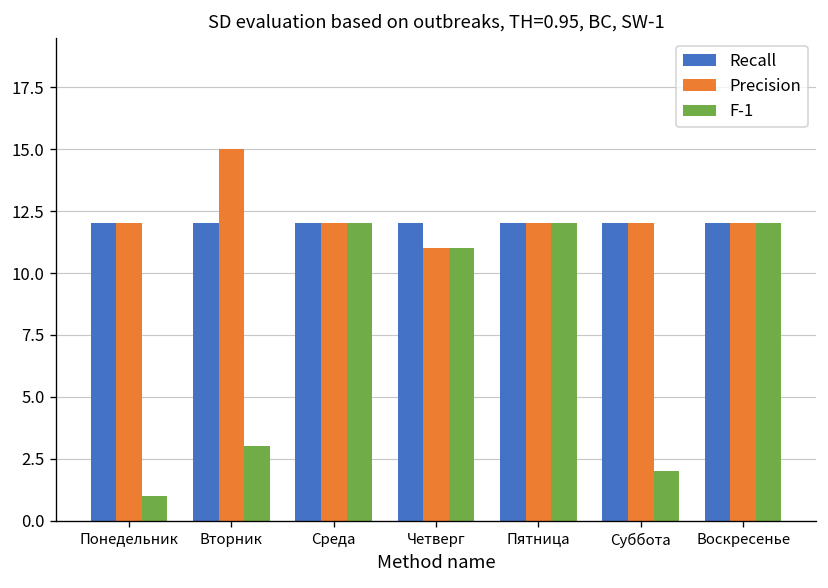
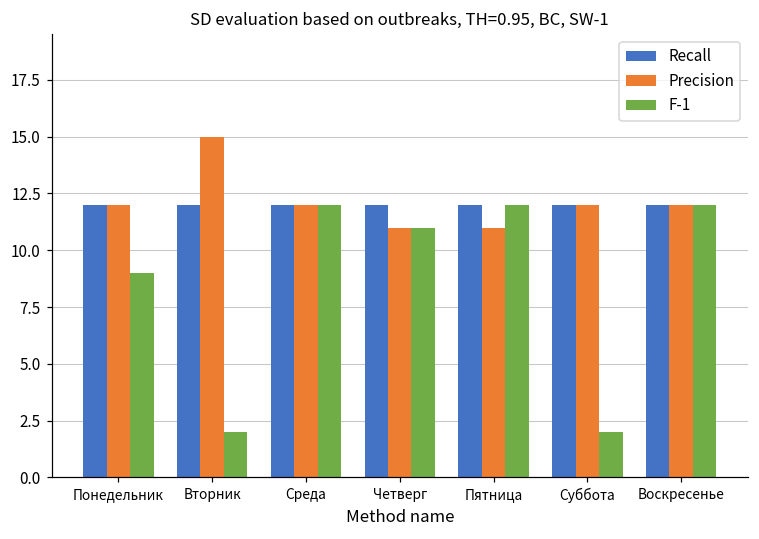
F-1, Понедельник: 1 -> 9
F-1, Вторник: 3 -> 2
Precision, Пятница: 12 -> 11
